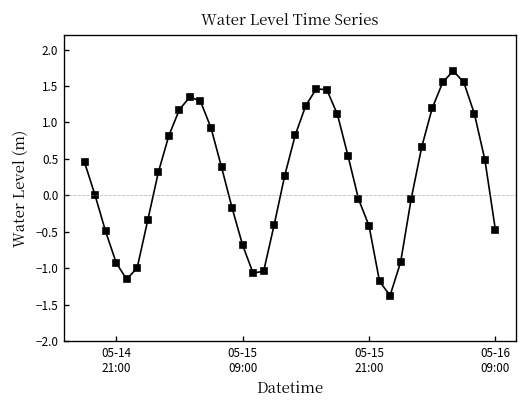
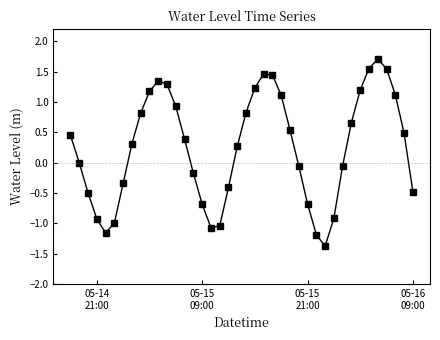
05-15 21:00: -0.4 -> -0.7
